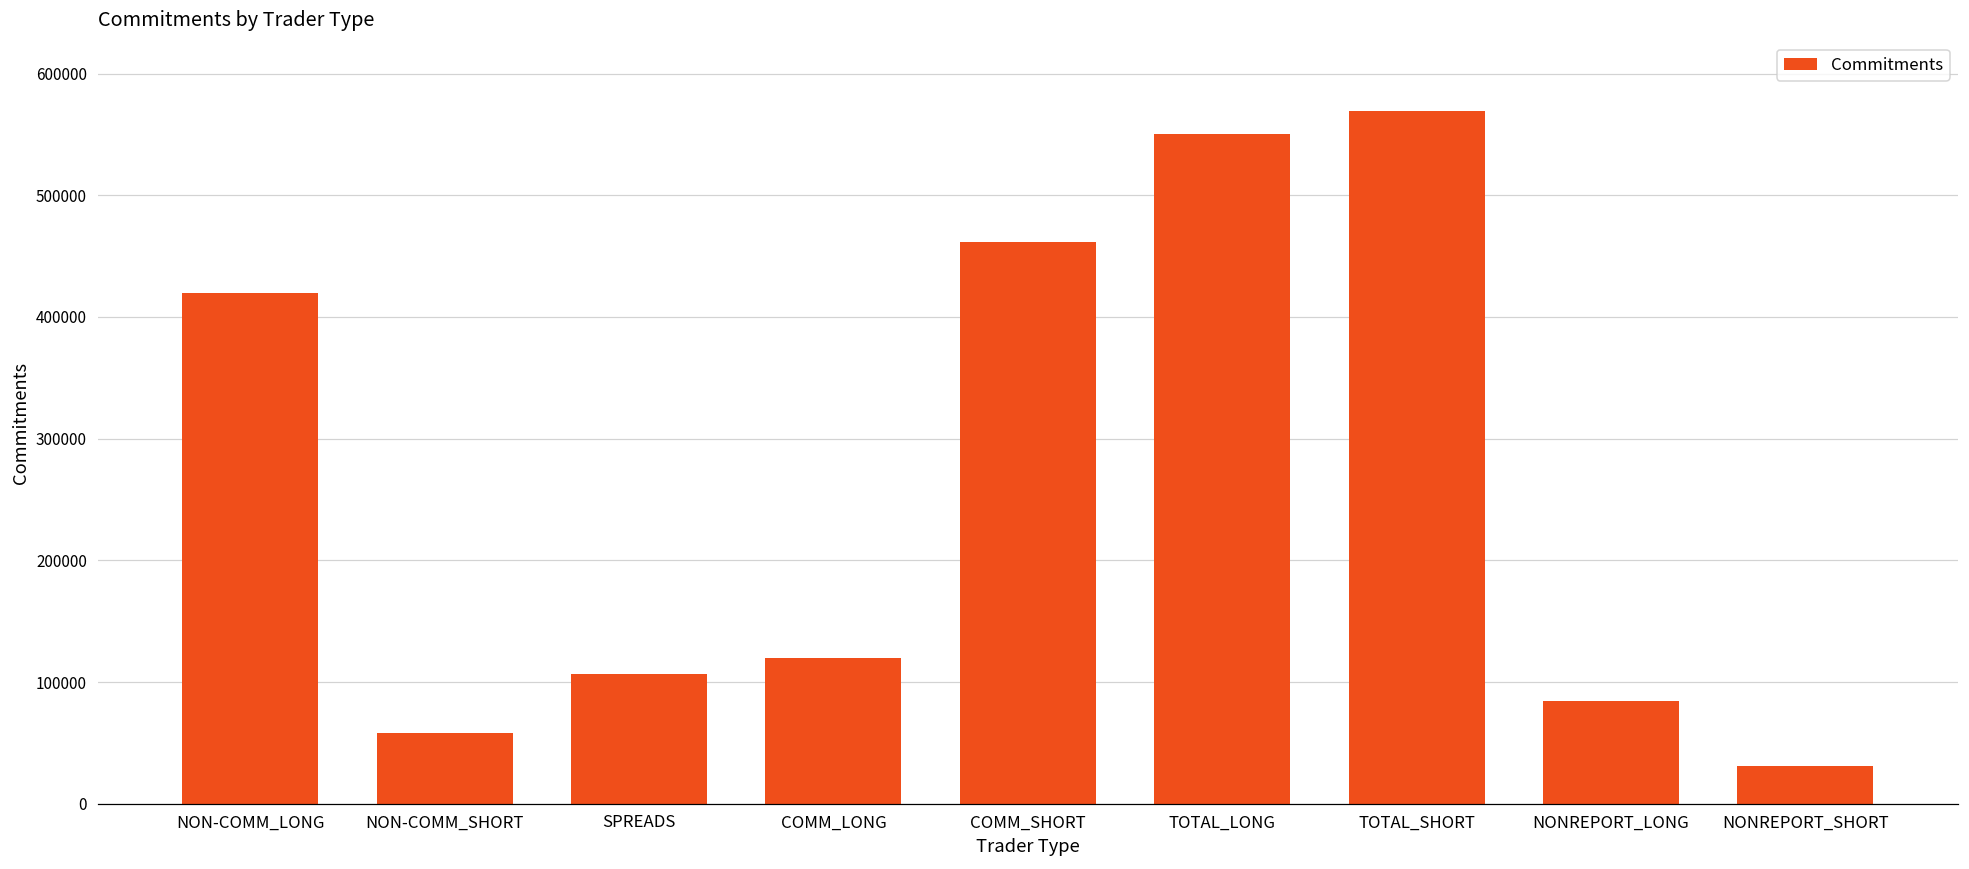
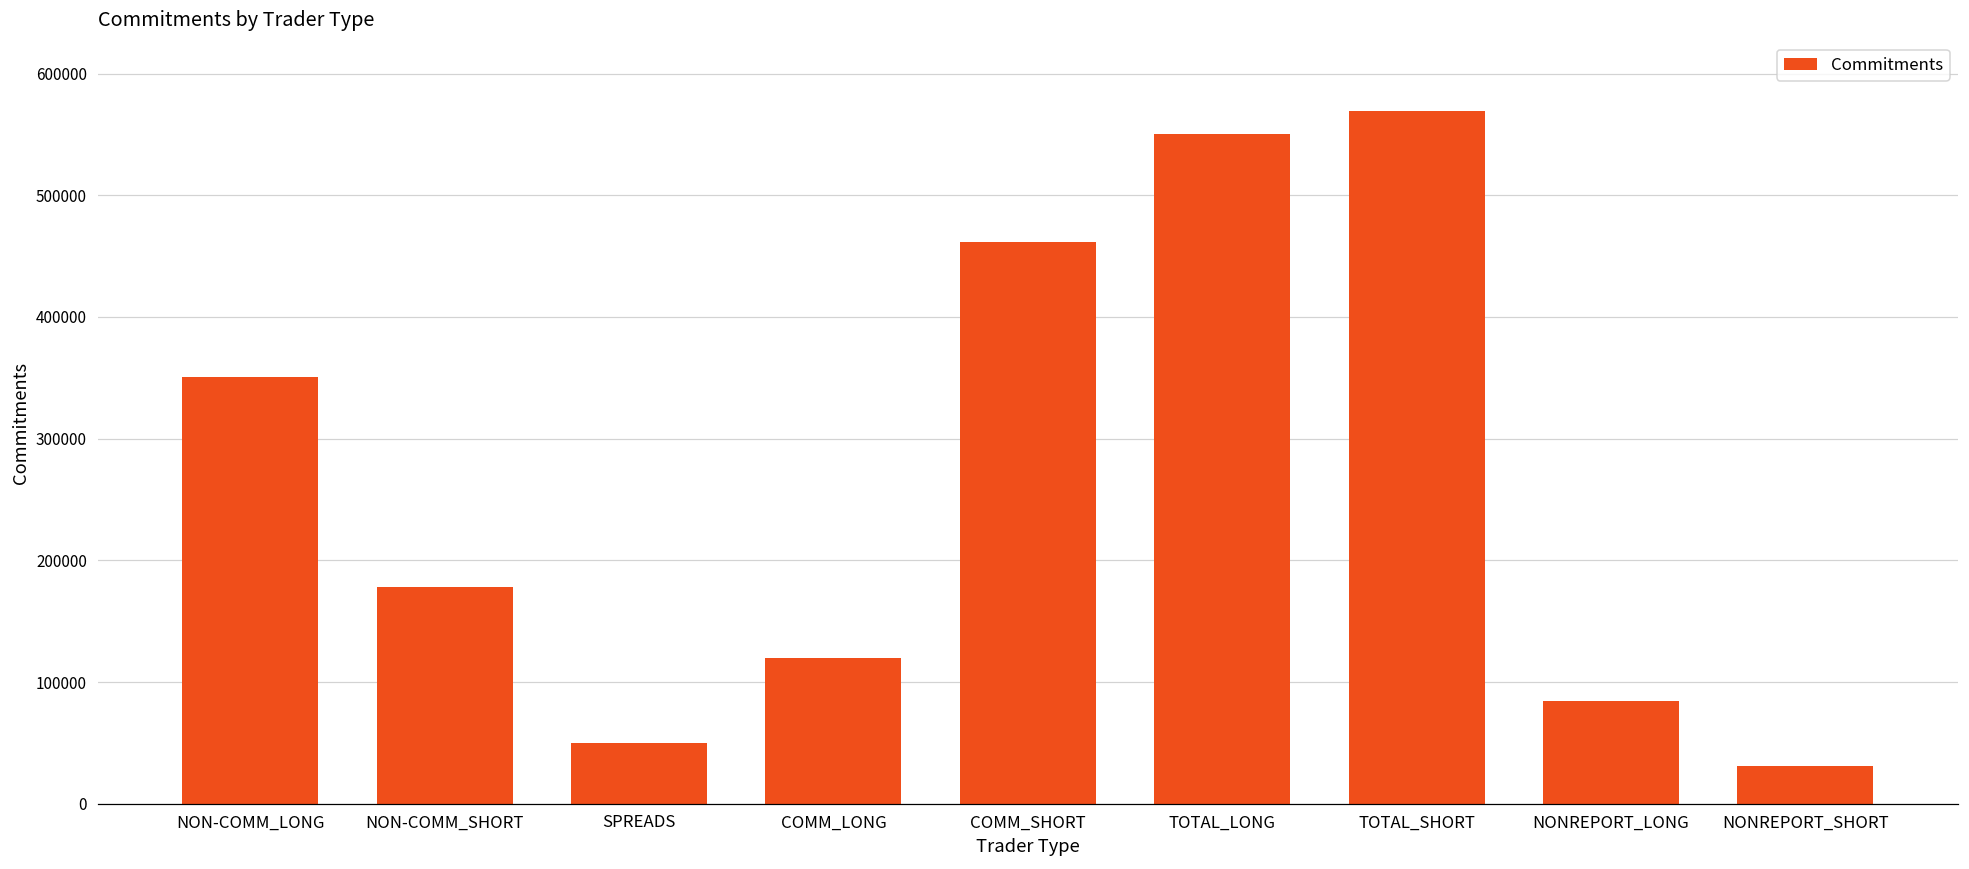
NON-COMM_LONG: 420000 -> 351000
NON-COMM_SHORT: 58000 -> 178000
SPREADS: 106000 -> 50000
